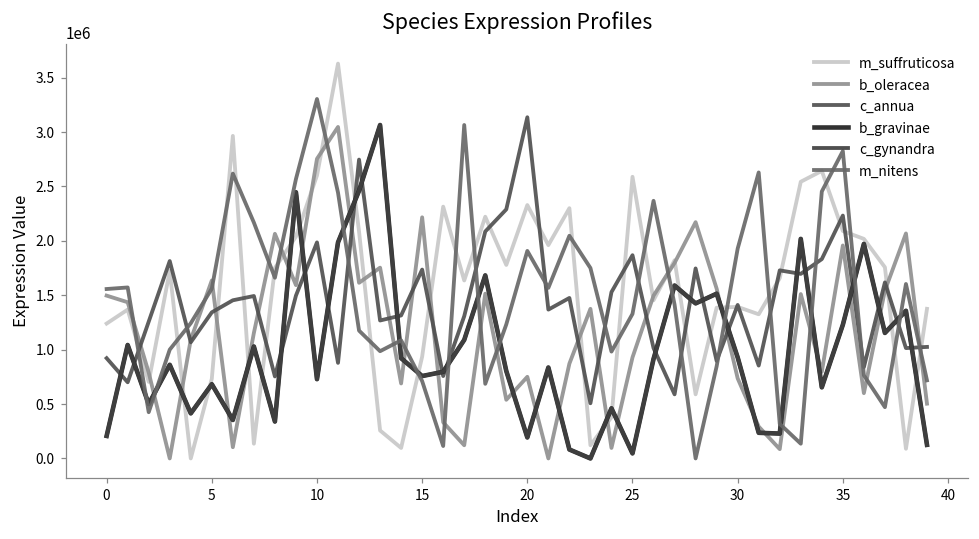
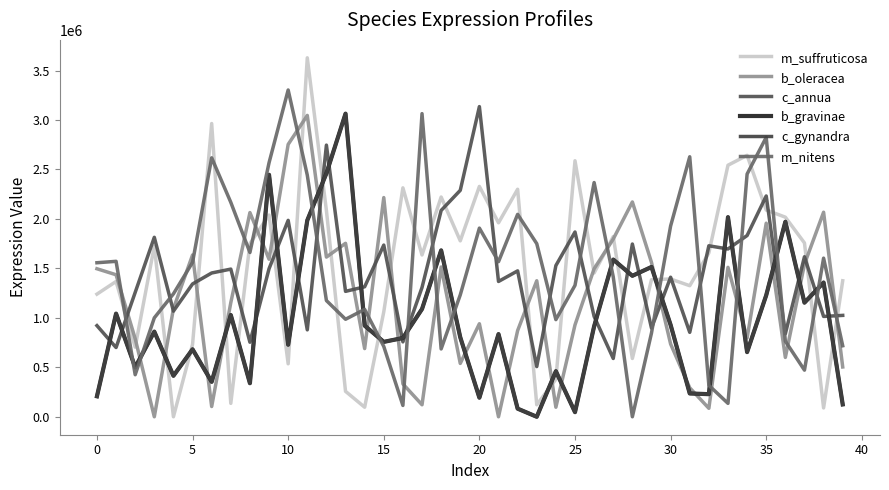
m_suffruticosa, 10: 2600000 -> 500000
m_suffruticosa, 15: 900000 -> 1100000
b_oleracea, 20: 800000 -> 900000
